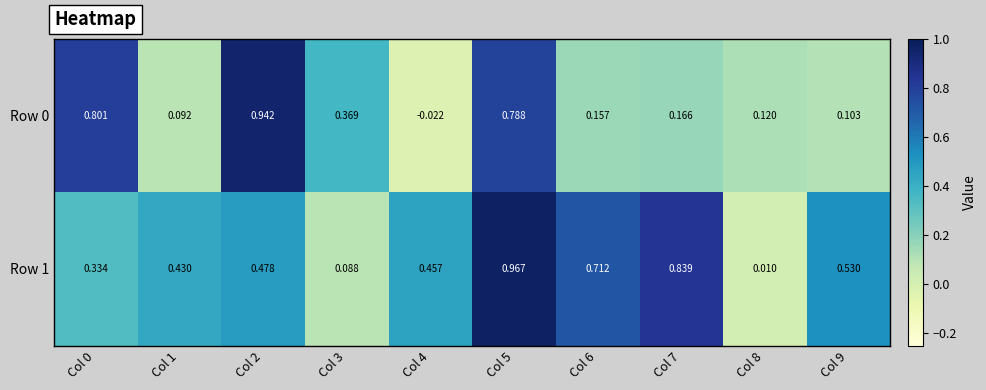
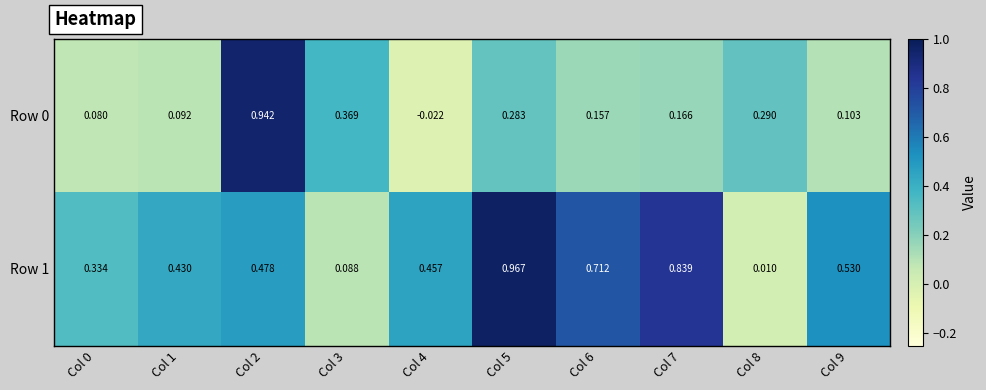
Row 0, Col 0: 0.801 -> 0.080
Row 0, Col 5: 0.788 -> 0.283
Row 0, Col 8: 0.120 -> 0.290
